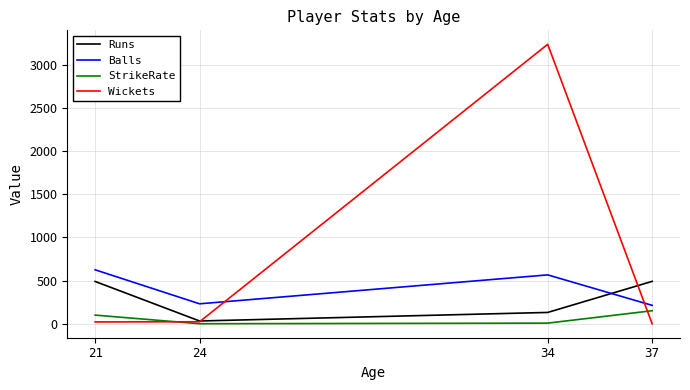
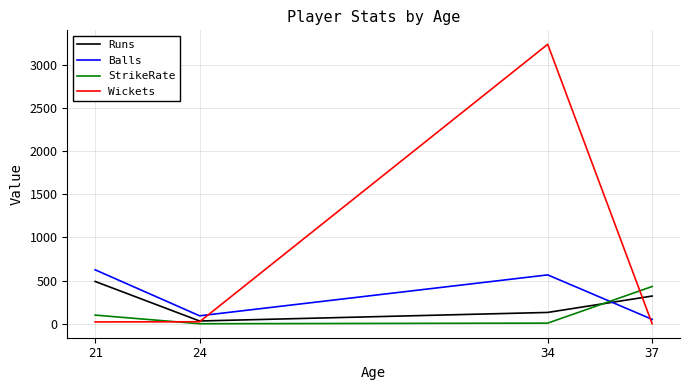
Balls, 24: 200 -> 100
Runs, 37: 500 -> 300
Balls, 37: 200 -> 100
StrikeRate, 37: 200 -> 400
